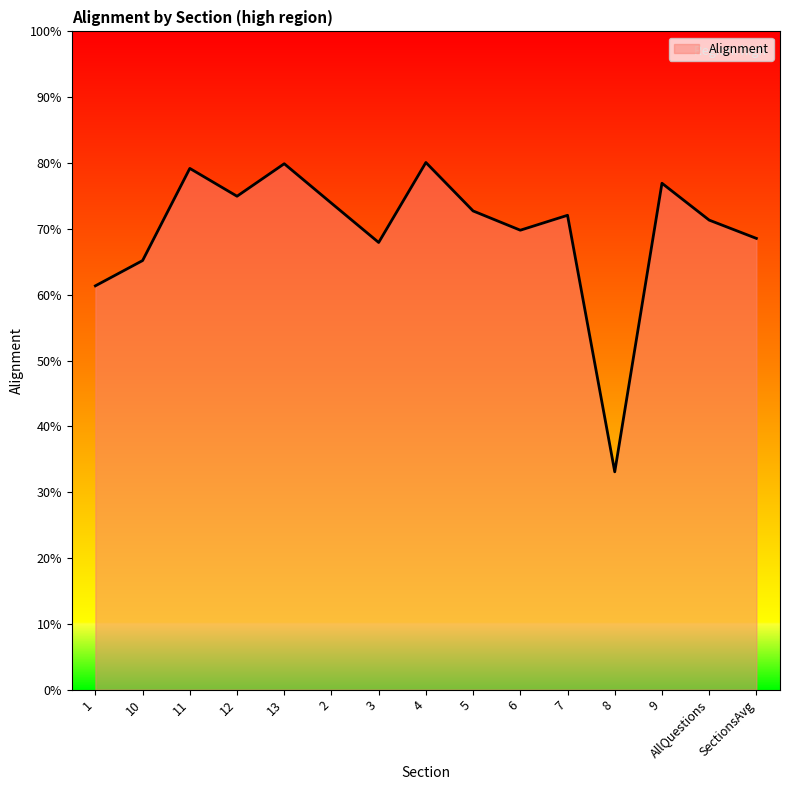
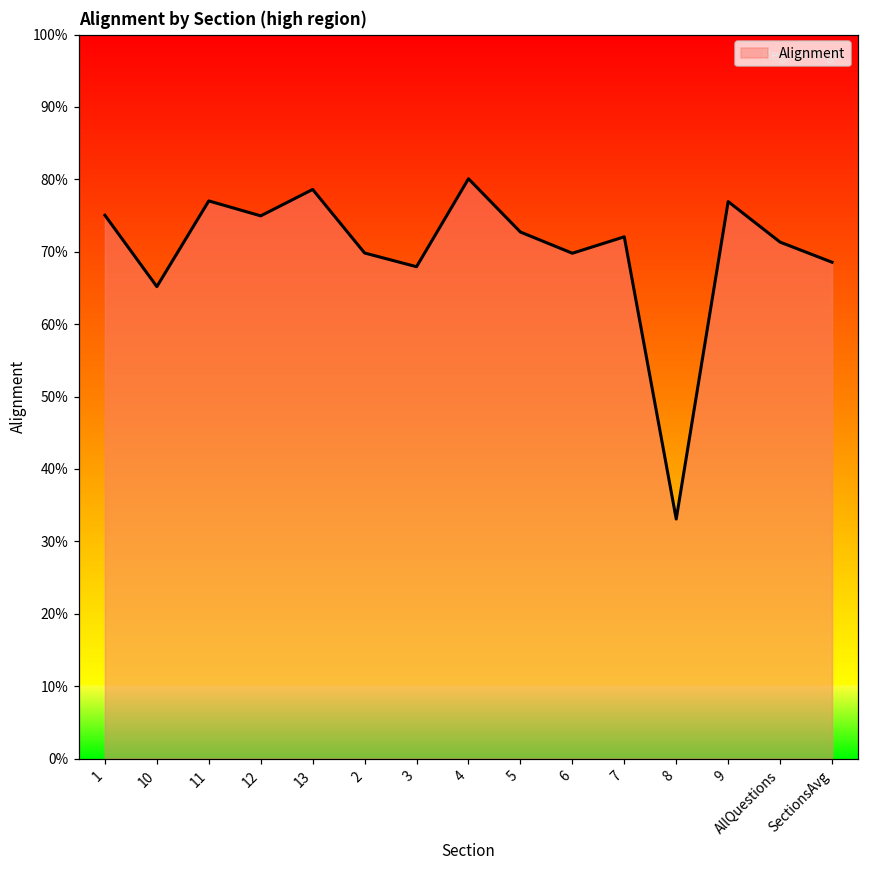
1: 61% -> 75%
11: 79% -> 77%
13: 80% -> 79%
2: 74% -> 70%
